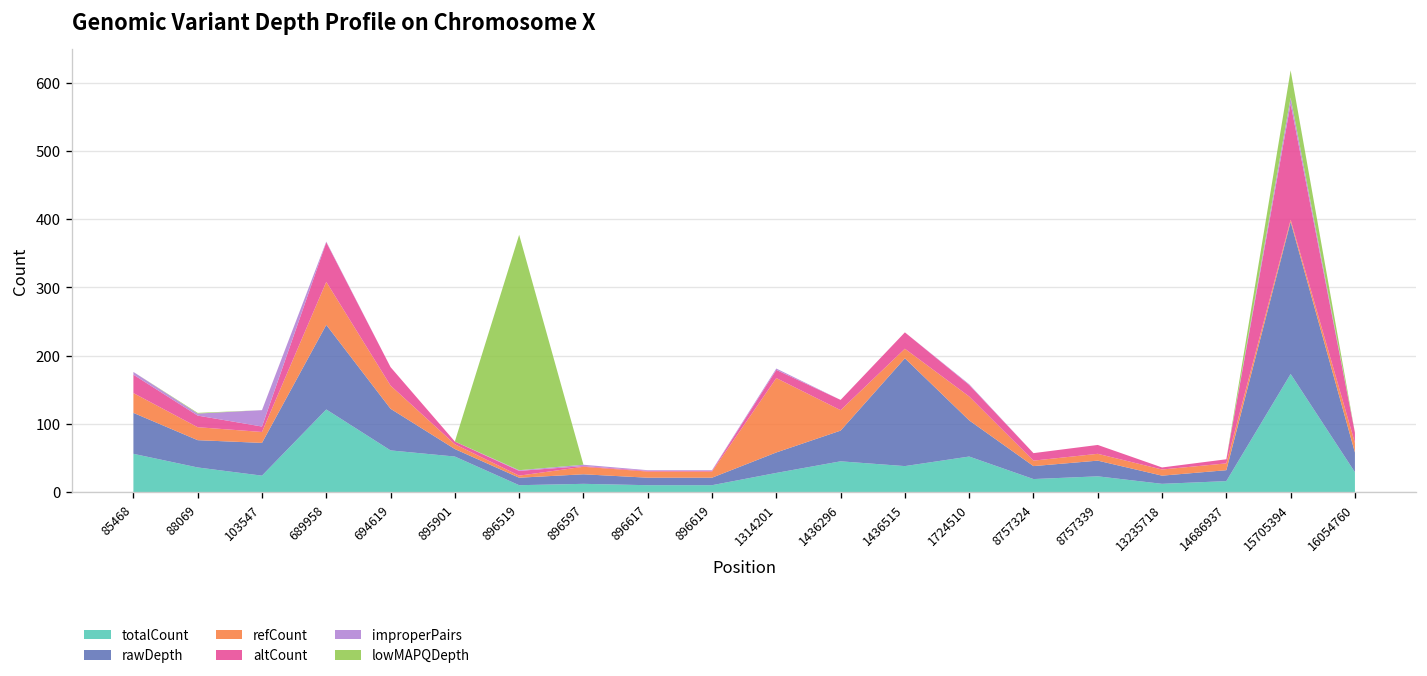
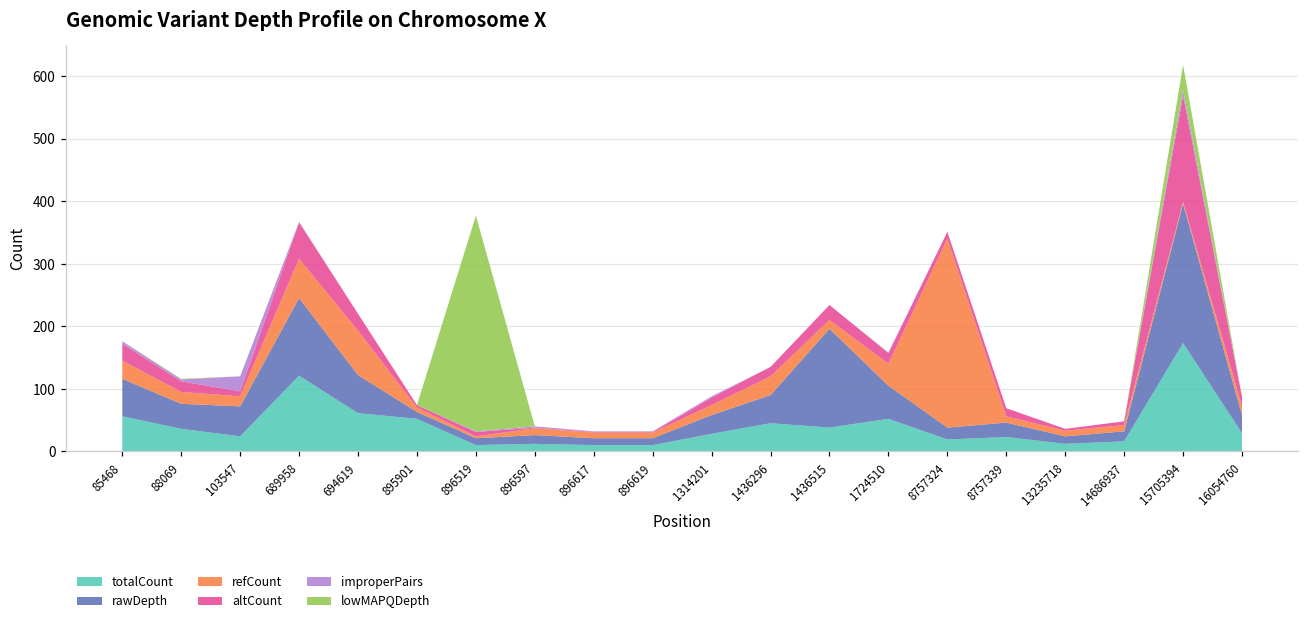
refCount, 694619: 30 -> 70
refCount, 1314201: 110 -> 20
refCount, 8757324: 10 -> 300
